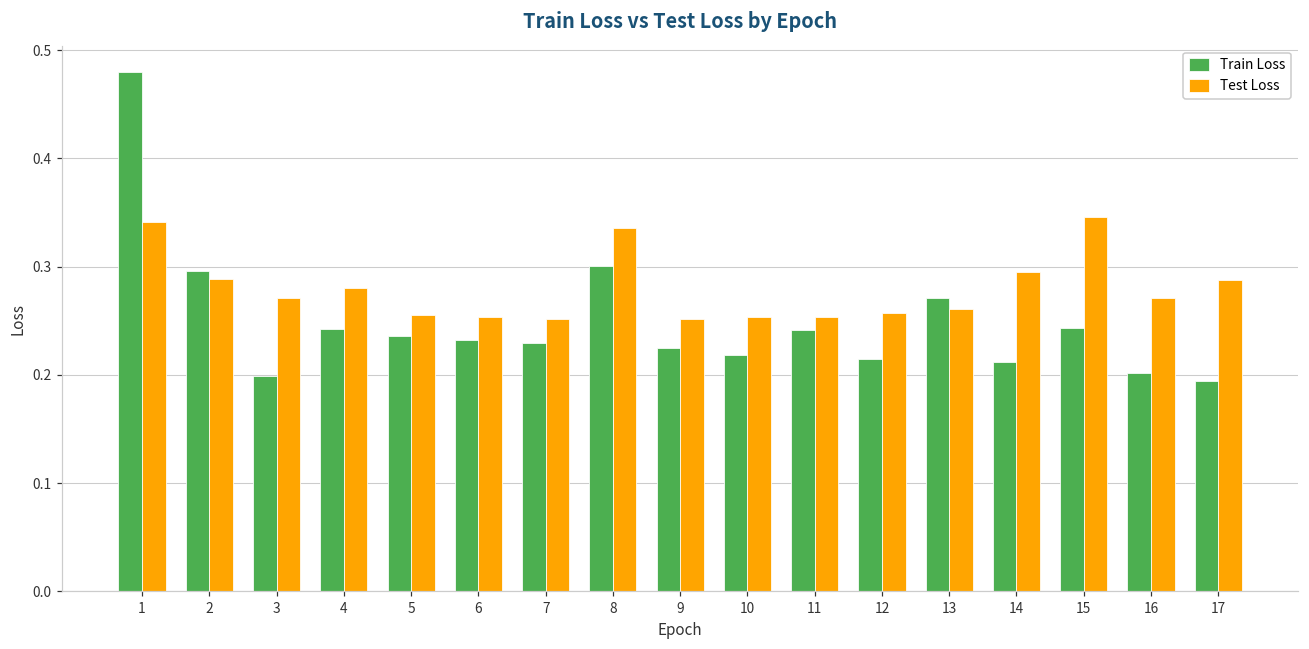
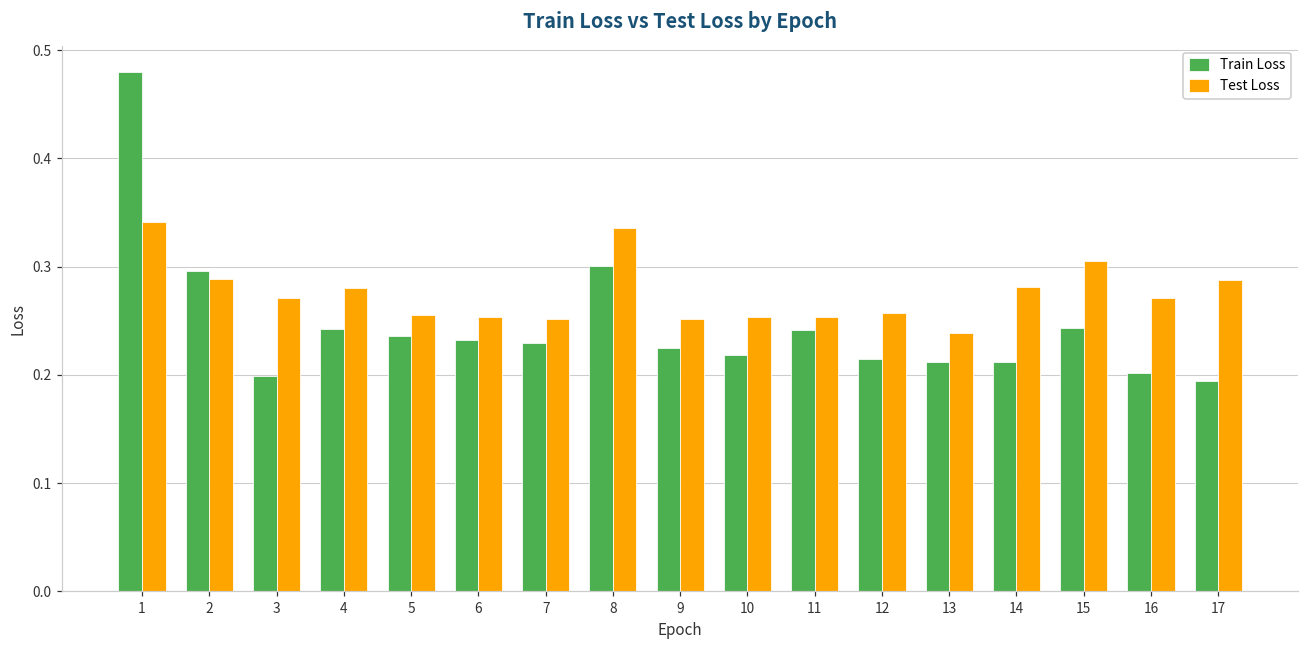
Train Loss, 13: 0.27 -> 0.21
Test Loss, 13: 0.26 -> 0.24
Test Loss, 14: 0.30 -> 0.28
Test Loss, 15: 0.35 -> 0.31
